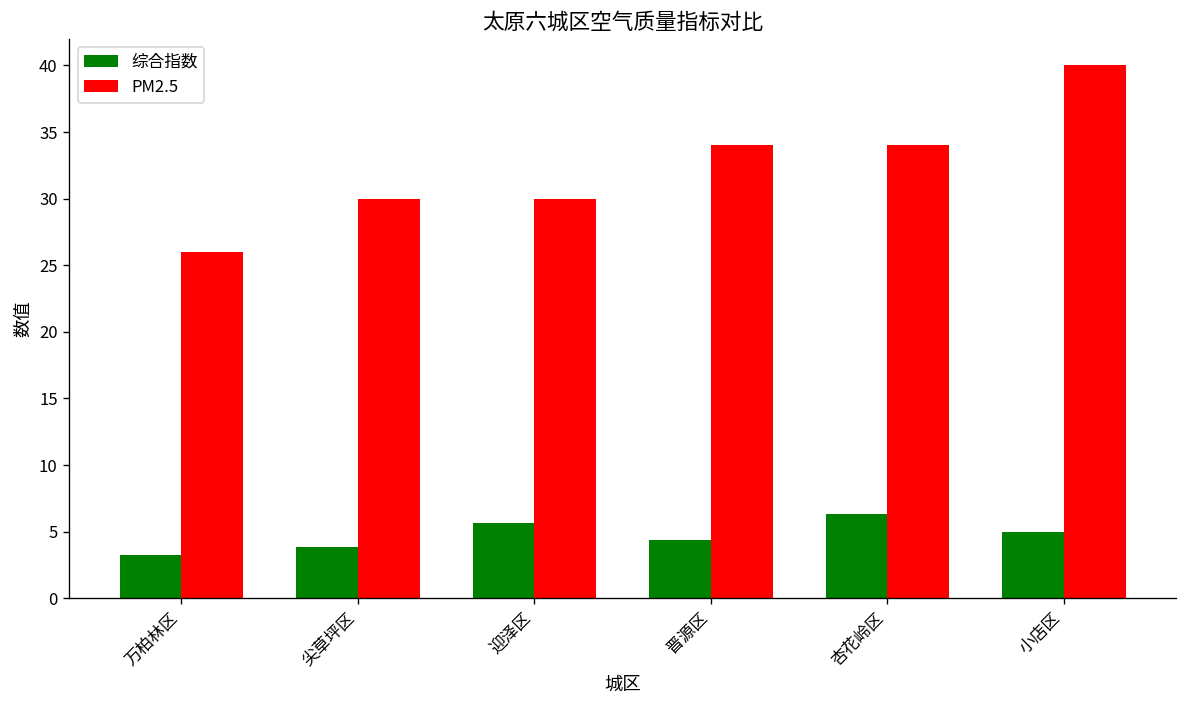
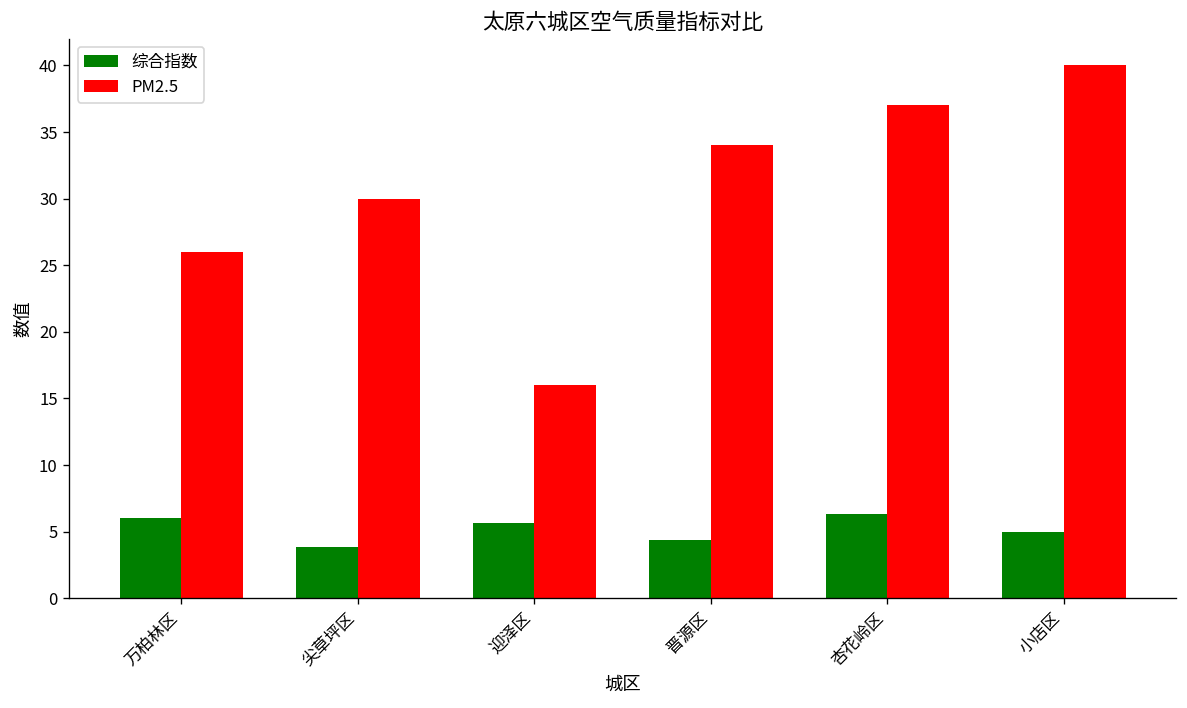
综合指数, 万柏林区: 3.2 -> 6.0
PM2.5, 迎泽区: 30 -> 16
PM2.5, 杏花岭区: 34 -> 37
